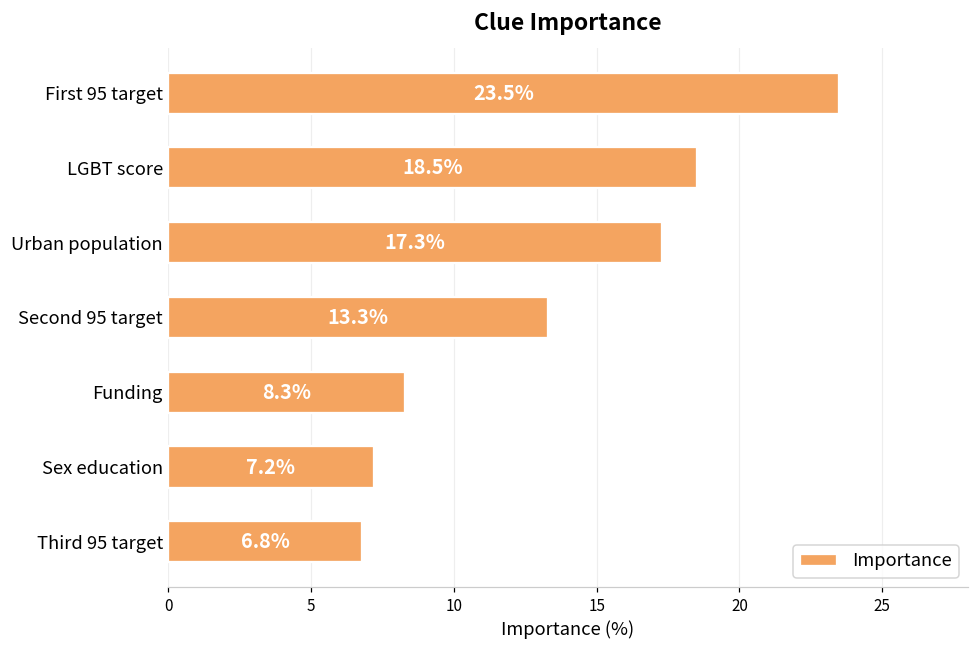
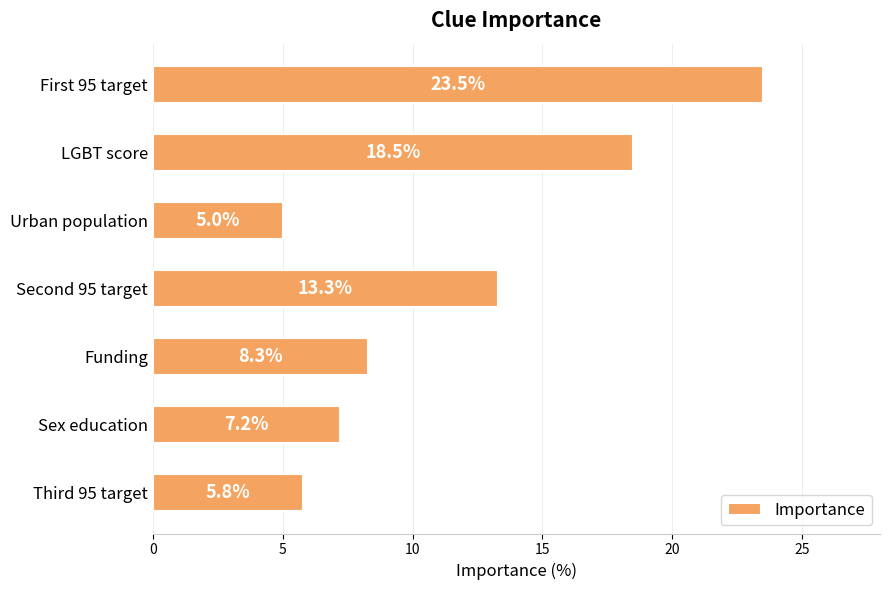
Urban population: 17.3% -> 5.0%
Third 95 target: 6.8% -> 5.8%
